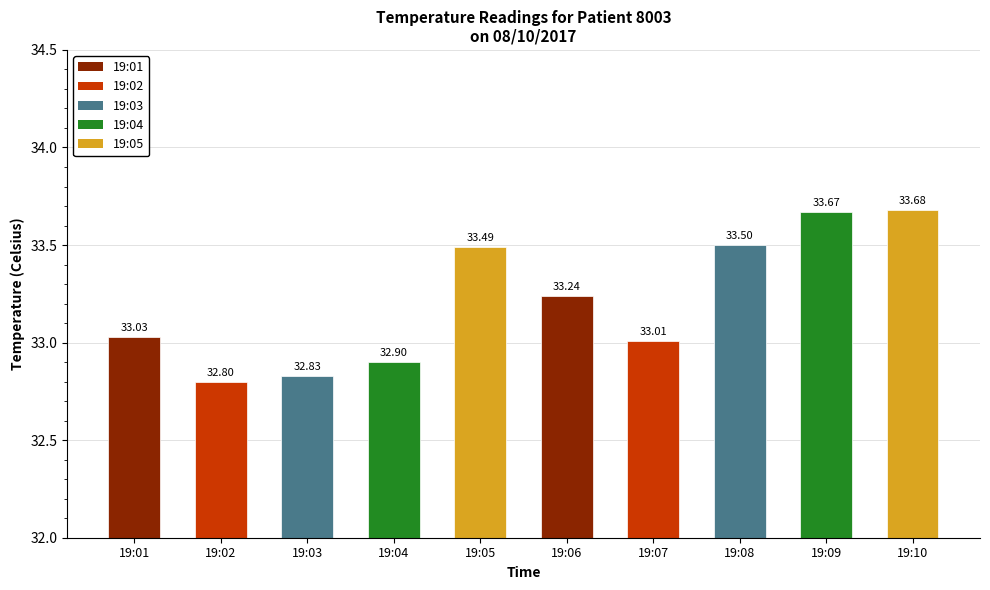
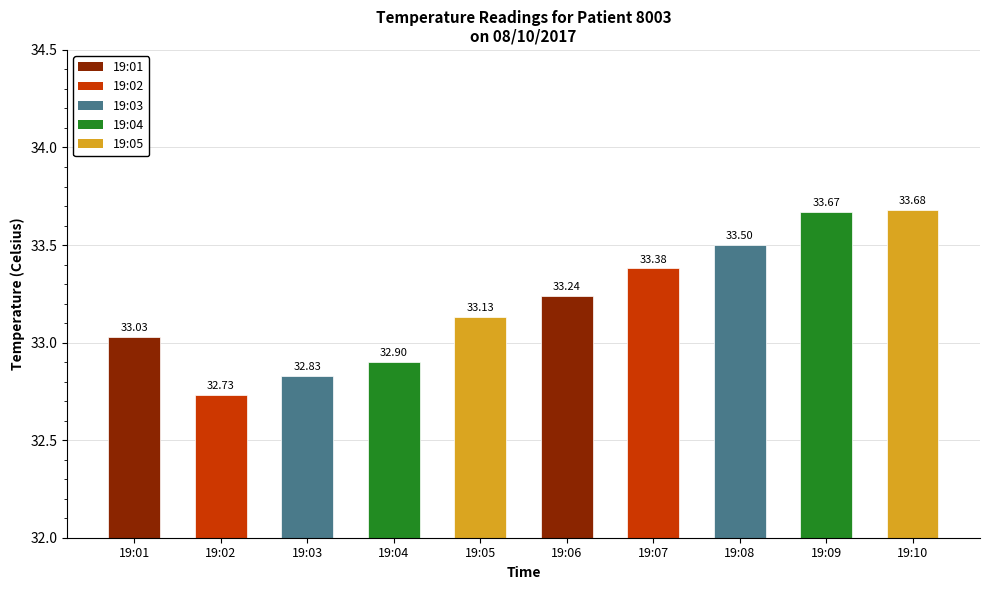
19:02: 32.80 -> 32.73
19:05: 33.49 -> 33.13
19:07: 33.01 -> 33.38
